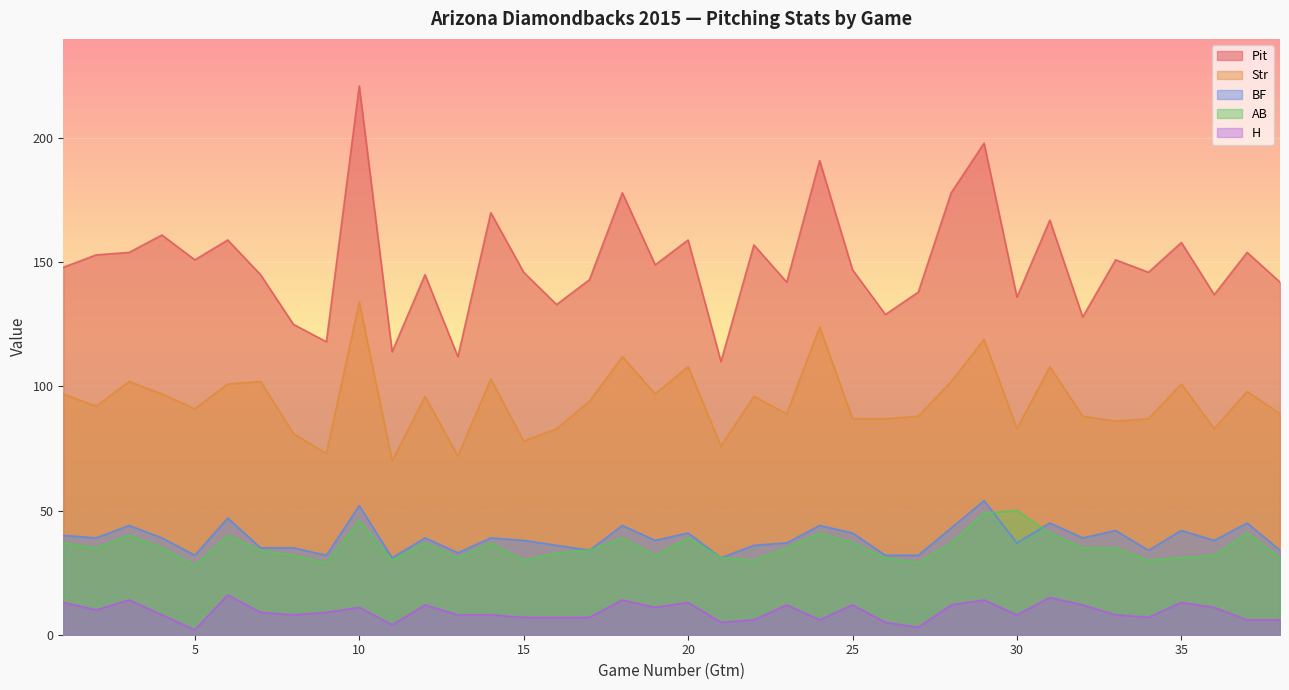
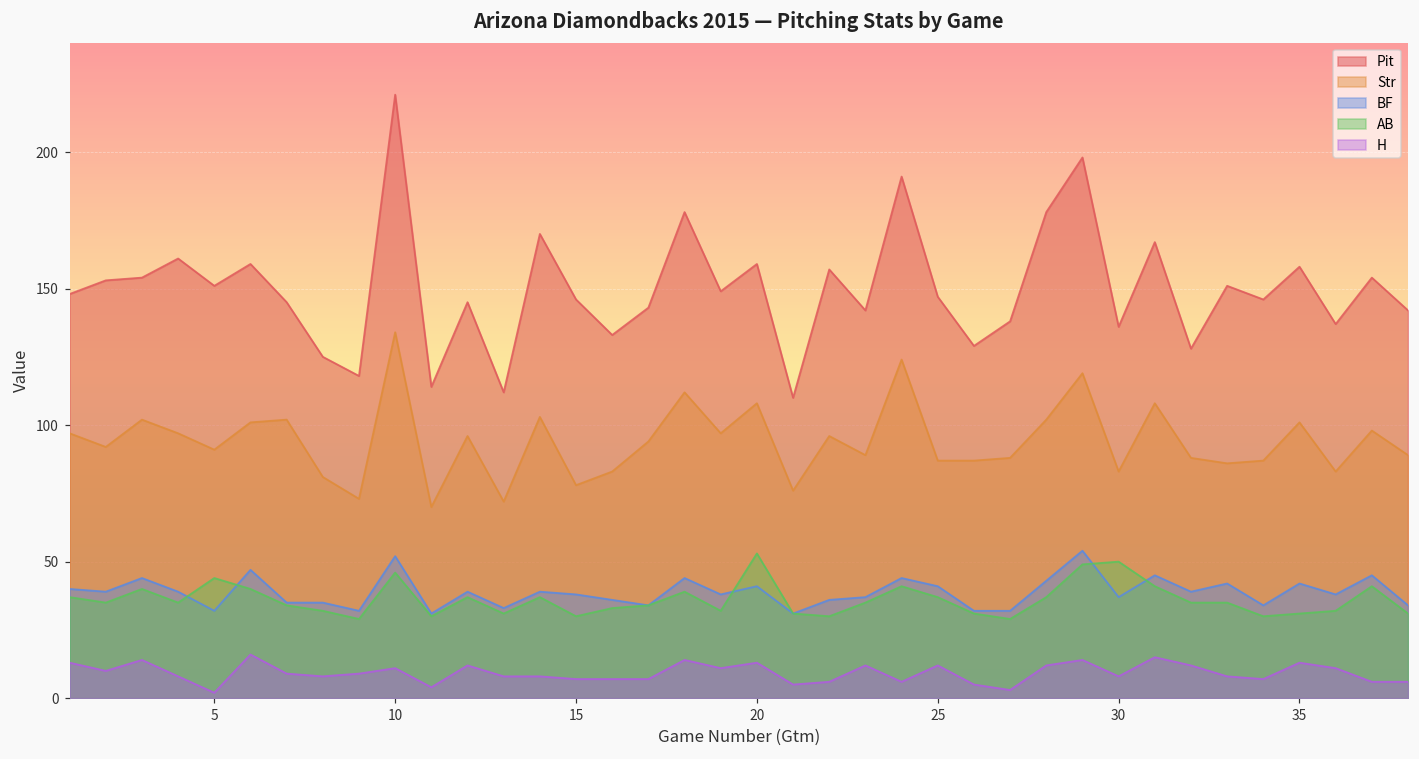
AB, 5: 28 -> 44
AB, 20: 39 -> 53
